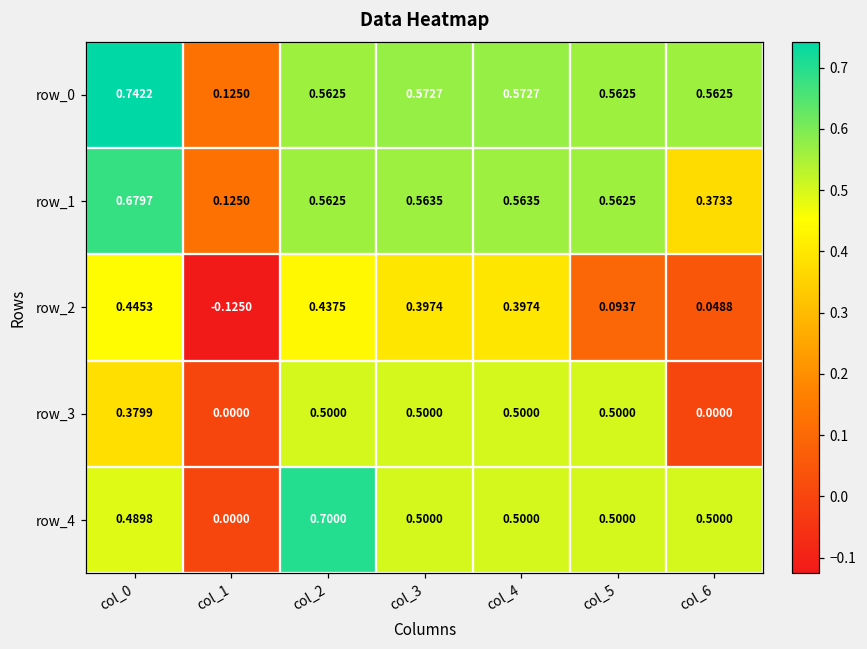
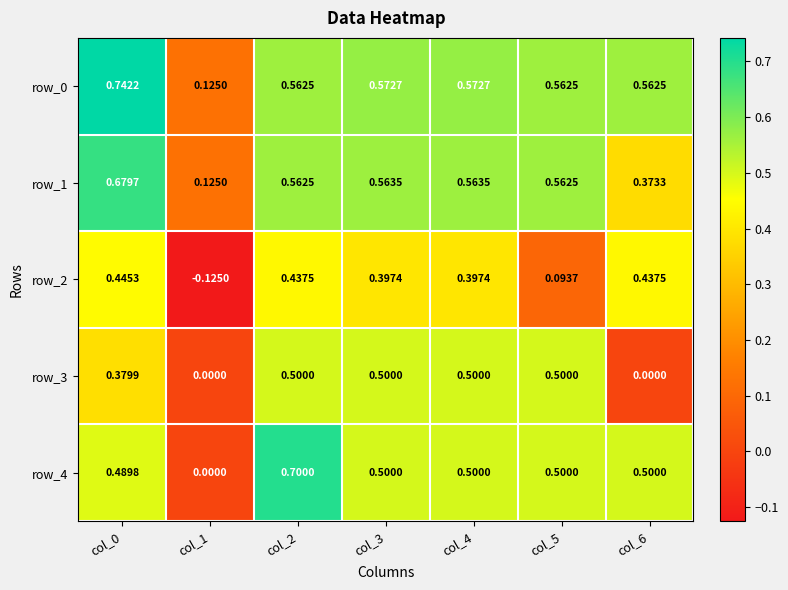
row_2, col_6: 0.0488 -> 0.4375
